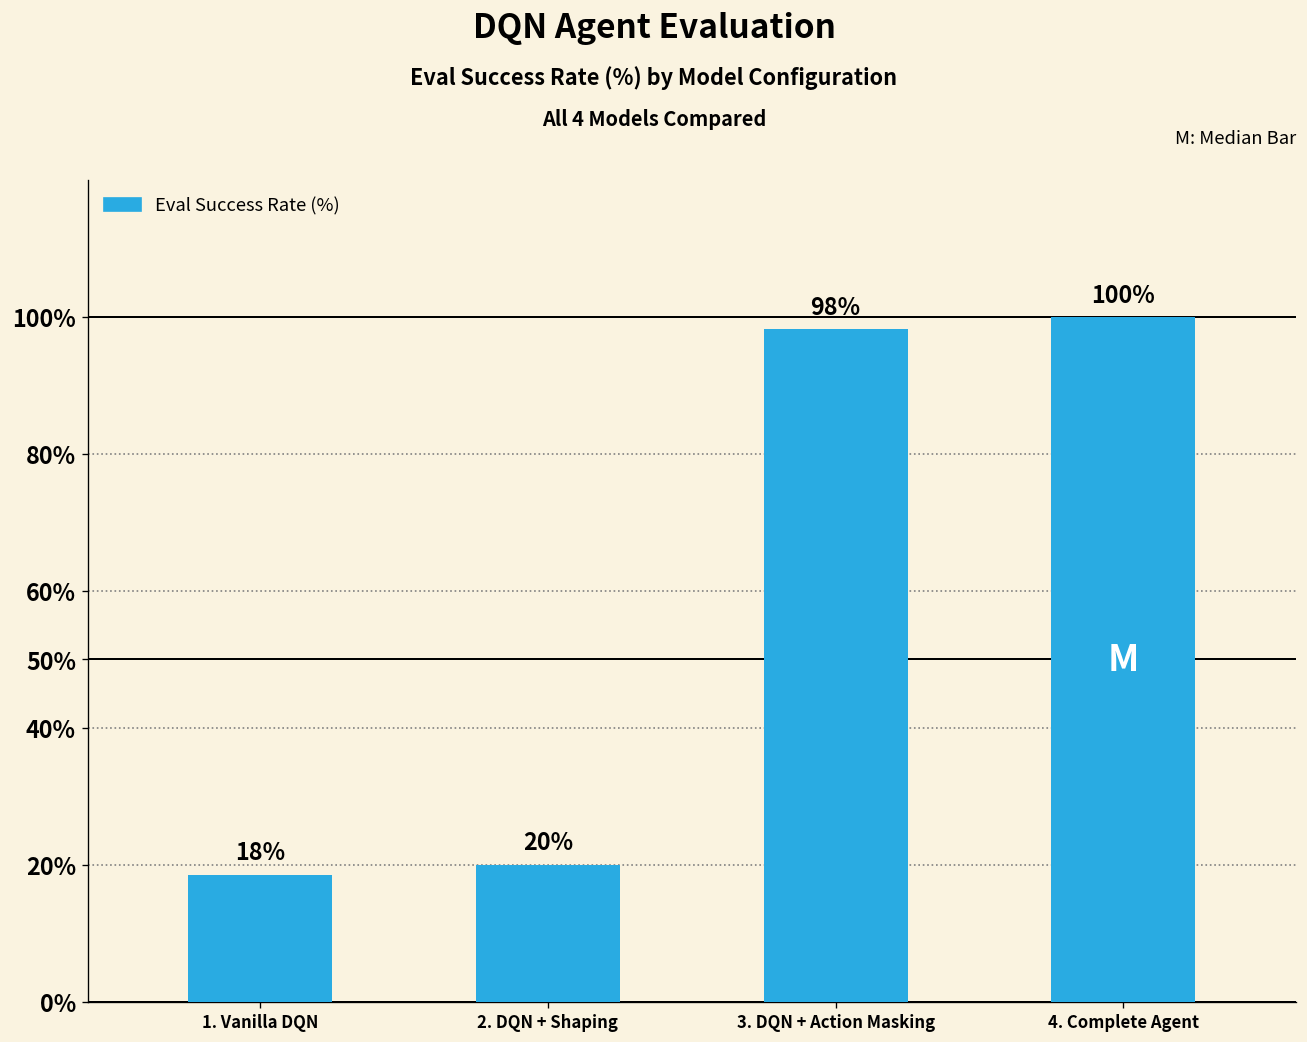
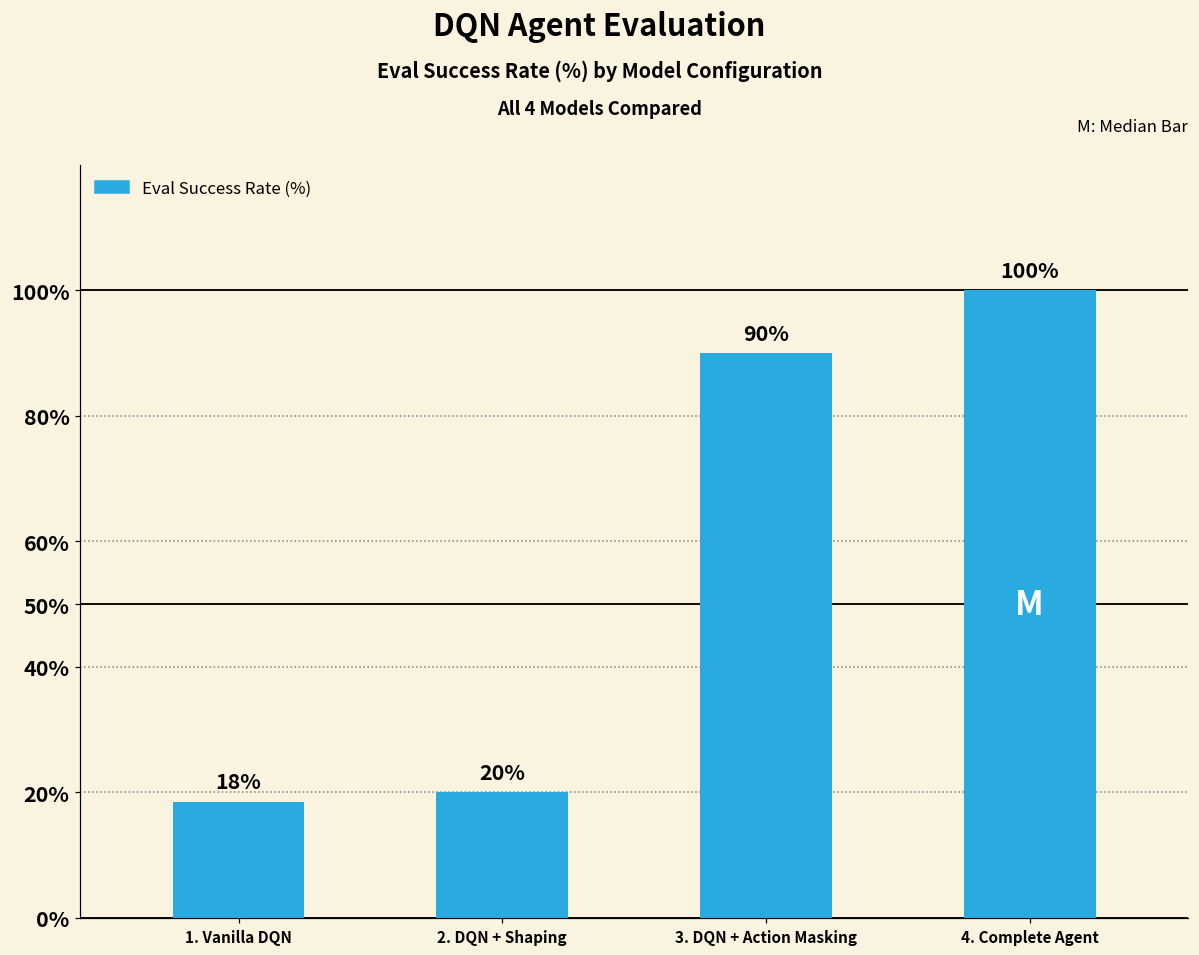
3. DQN + Action Masking: 98% -> 90%
